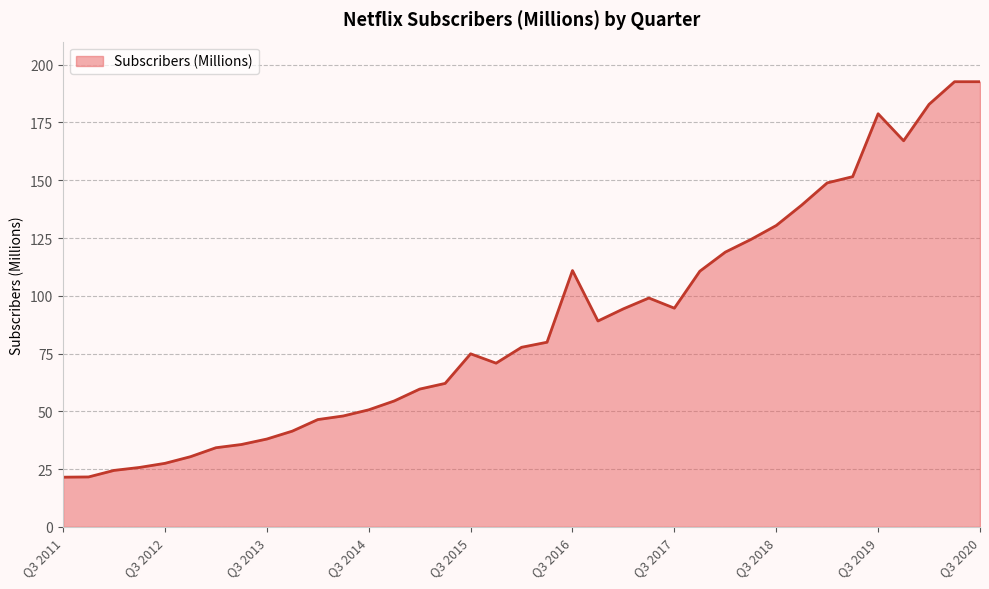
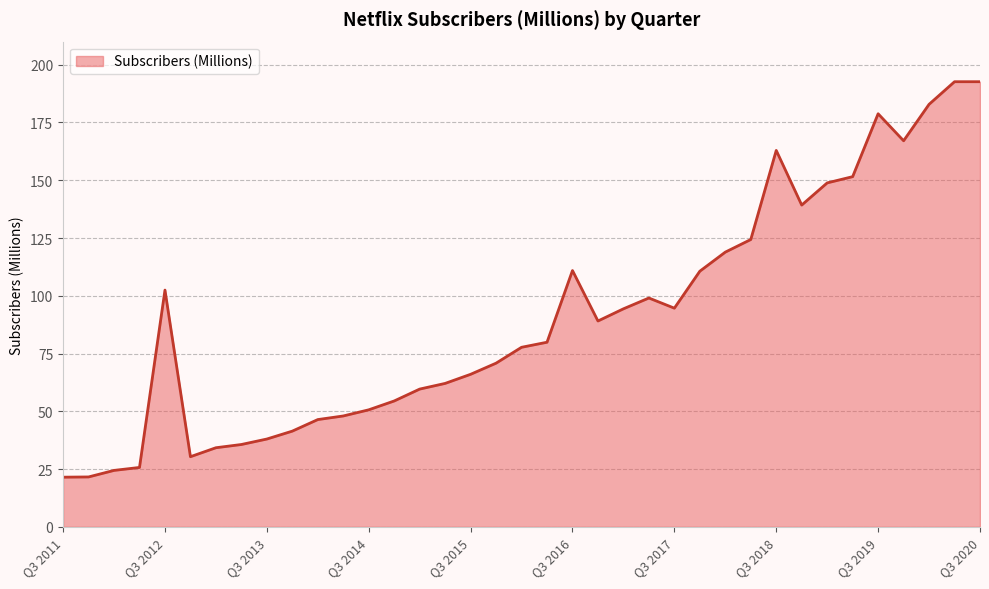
Q3 2012: 27 -> 102
Q3 2015: 75 -> 66
Q3 2018: 130 -> 163
